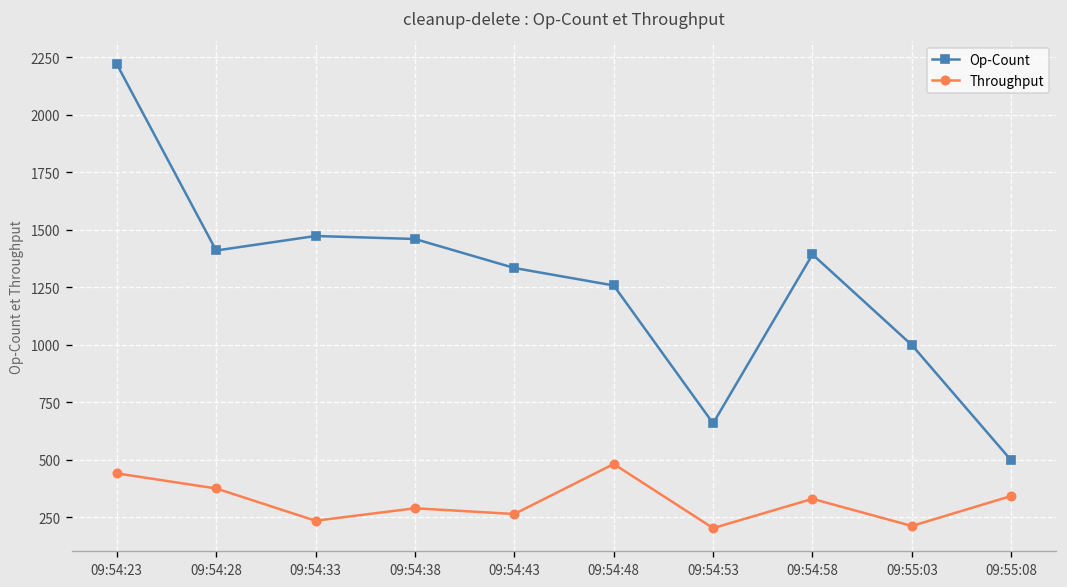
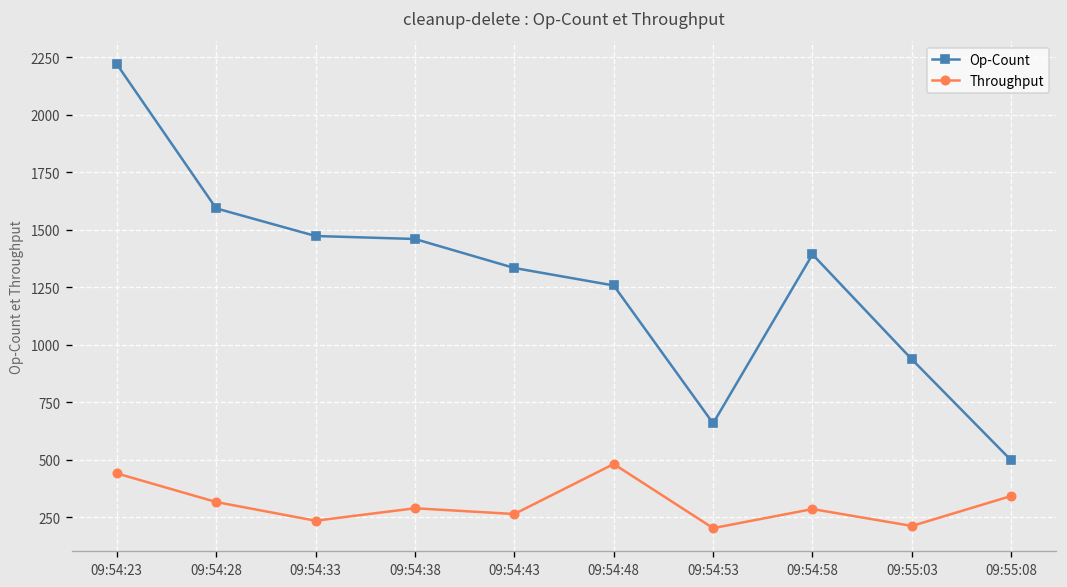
Op-Count, 09:54:28: 1410 -> 1590
Throughput, 09:54:28: 380 -> 320
Throughput, 09:54:58: 330 -> 290
Op-Count, 09:55:03: 1000 -> 940
